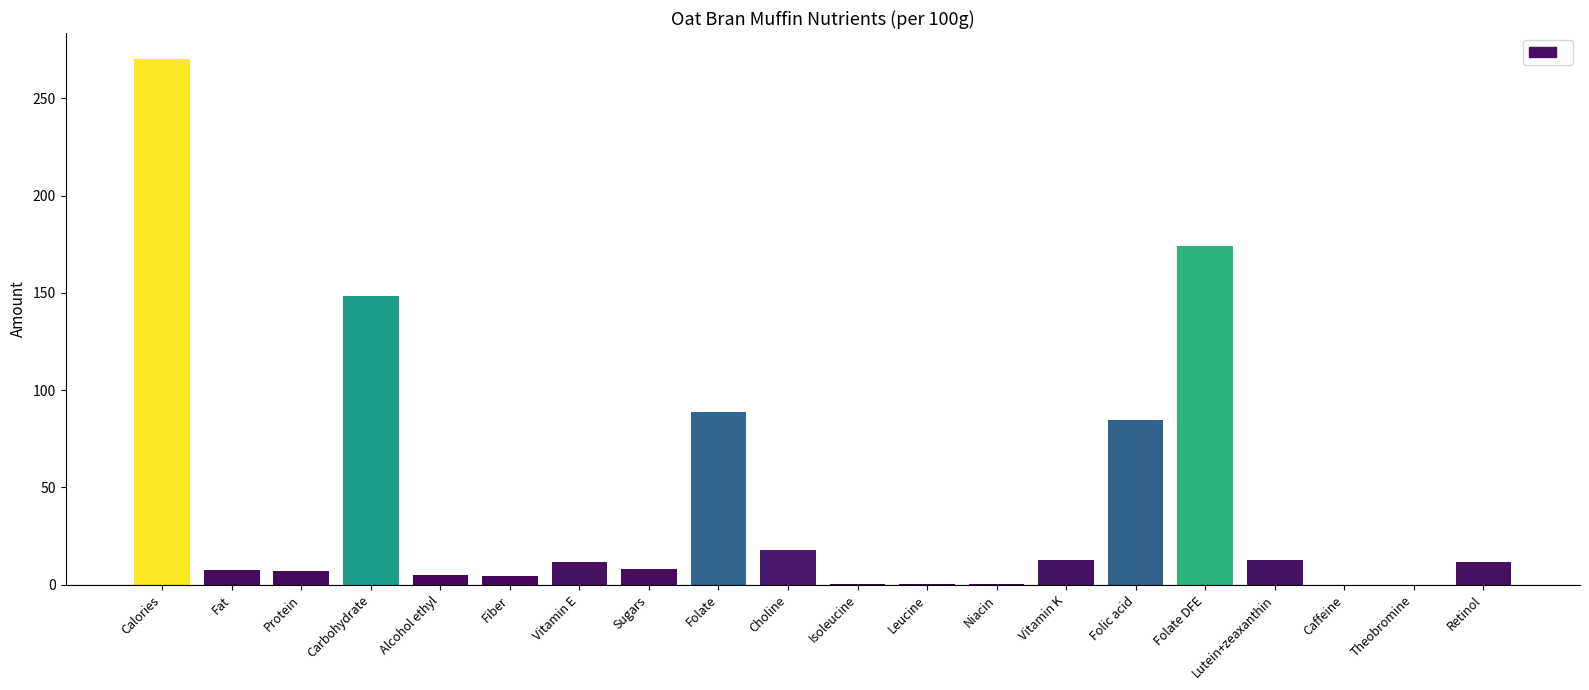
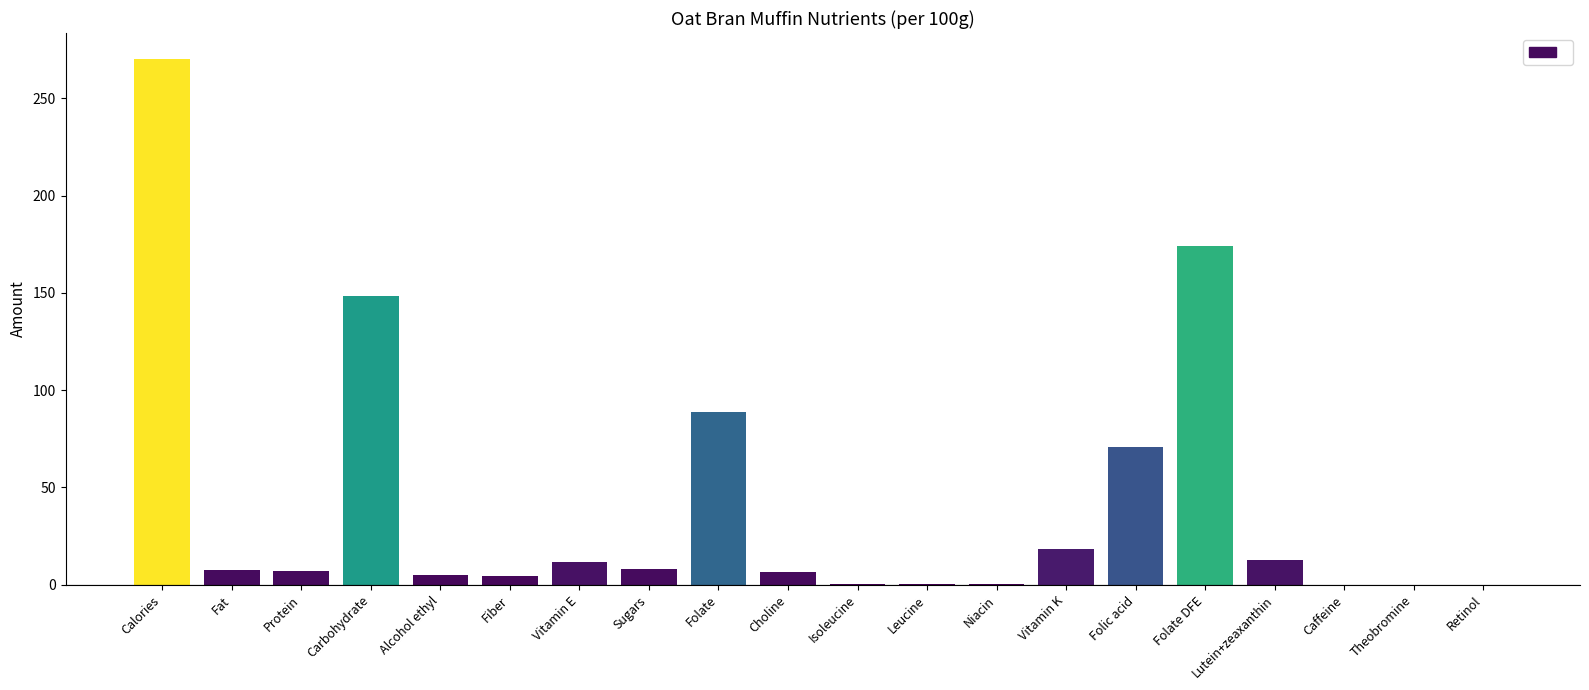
Choline: 18 -> 7
Vitamin K: 13 -> 18
Folic acid: 85 -> 71
Retinol: 12 -> 0
